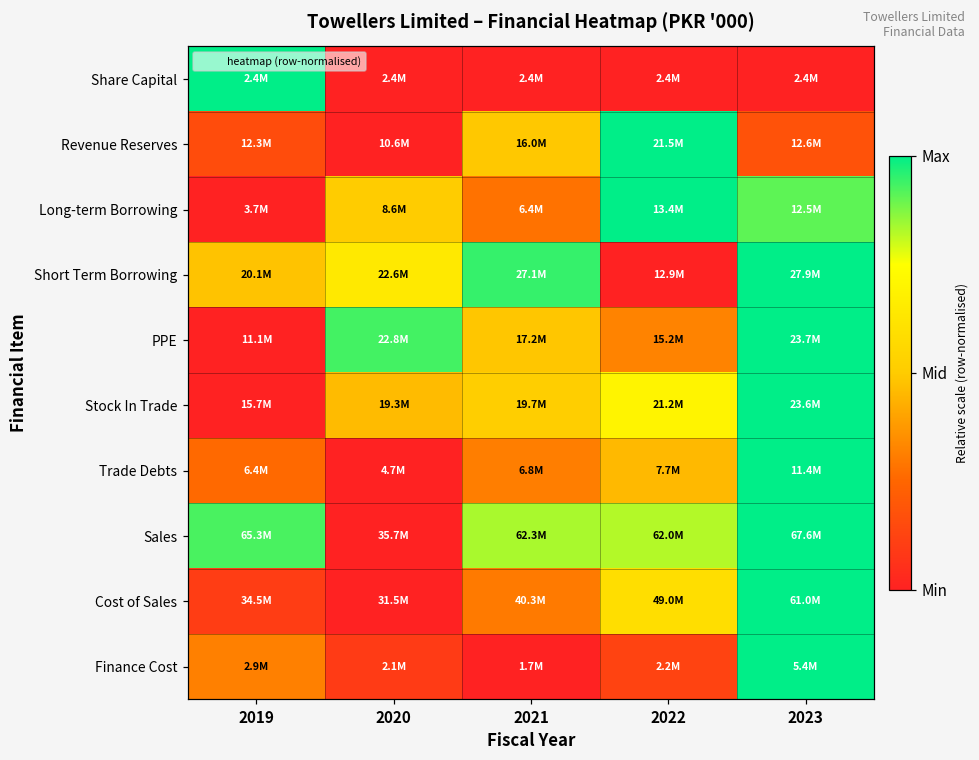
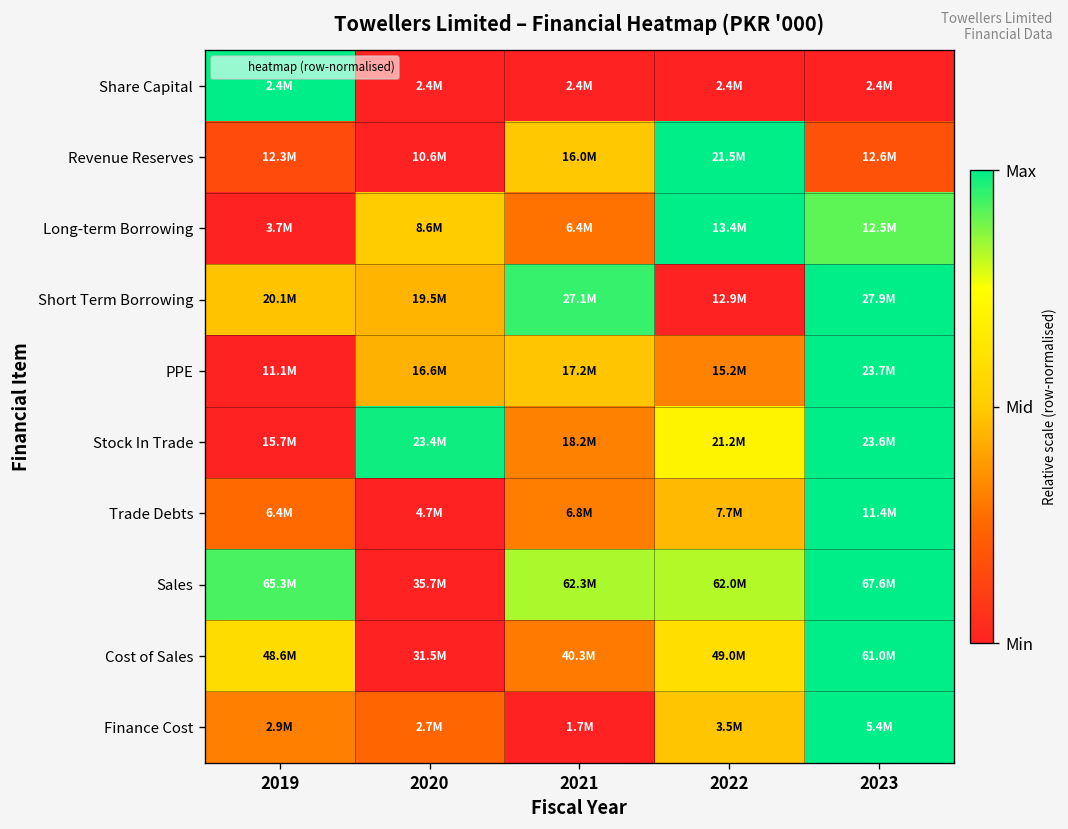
Short Term Borrowing, 2020: 22.6M -> 19.5M
PPE, 2020: 22.8M -> 16.6M
Stock In Trade, 2020: 19.3M -> 23.4M
Stock In Trade, 2021: 19.7M -> 18.2M
Cost of Sales, 2019: 34.5M -> 48.6M
Finance Cost, 2020: 2.1M -> 2.7M
Finance Cost, 2022: 2.2M -> 3.5M
